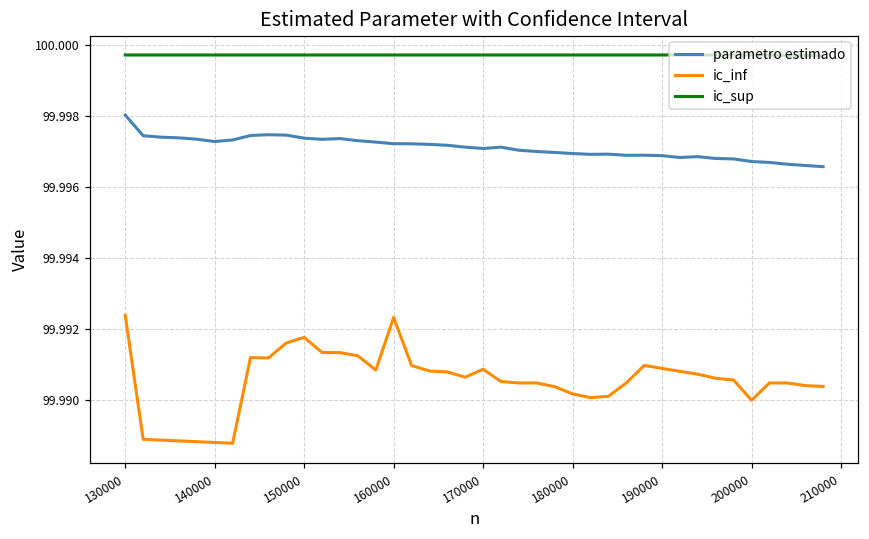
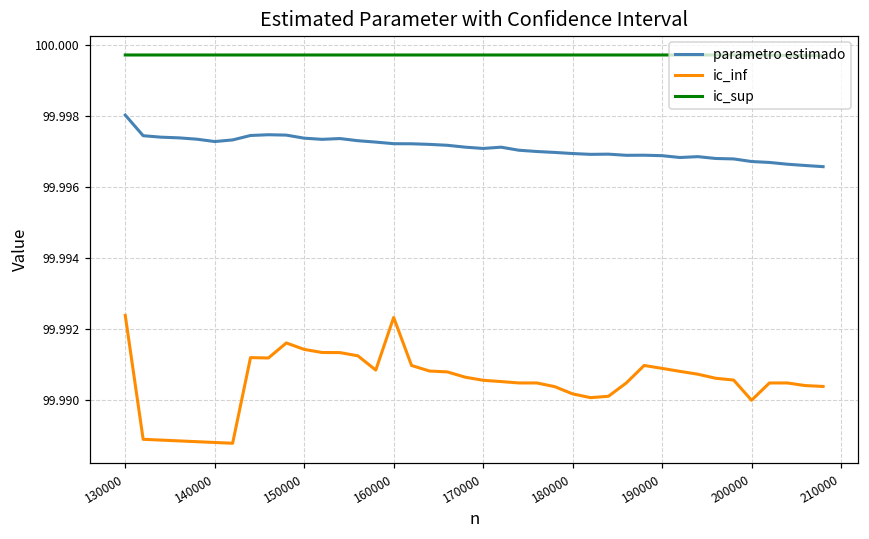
ic_inf, 150000: 99.9918 -> 99.9914
ic_inf, 170000: 99.9909 -> 99.9906
